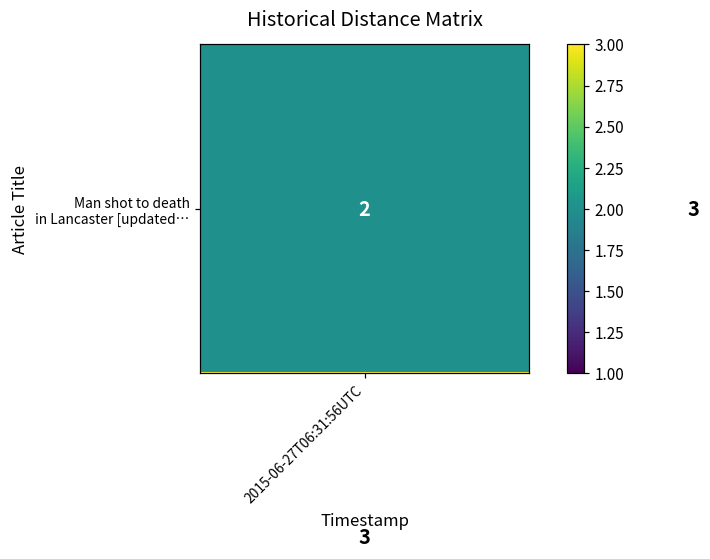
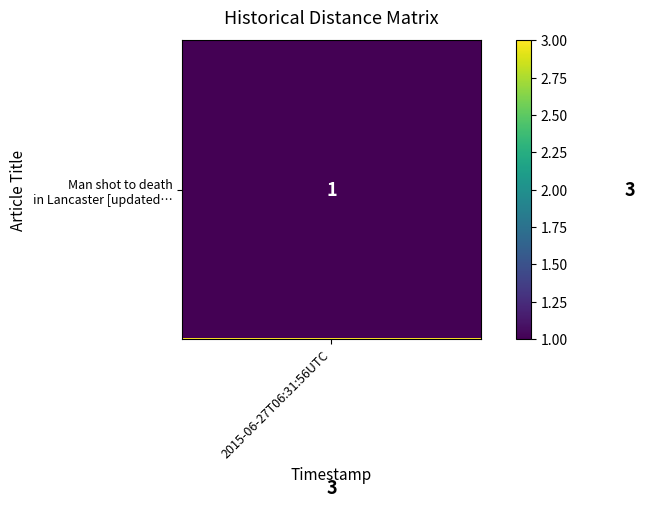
Man shot to death in Lancaster [updated…, 2015-06-27T06:31:56UTC: 2 -> 1
